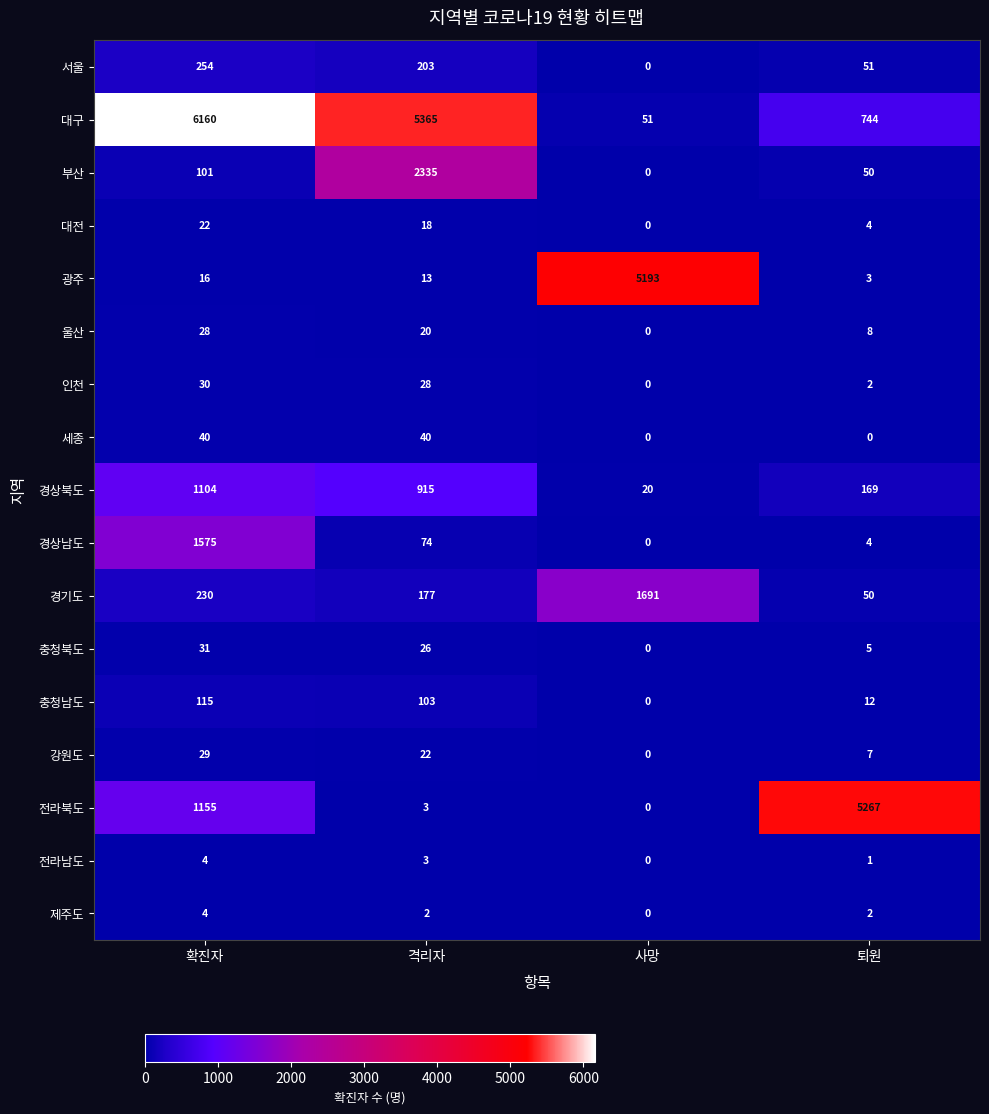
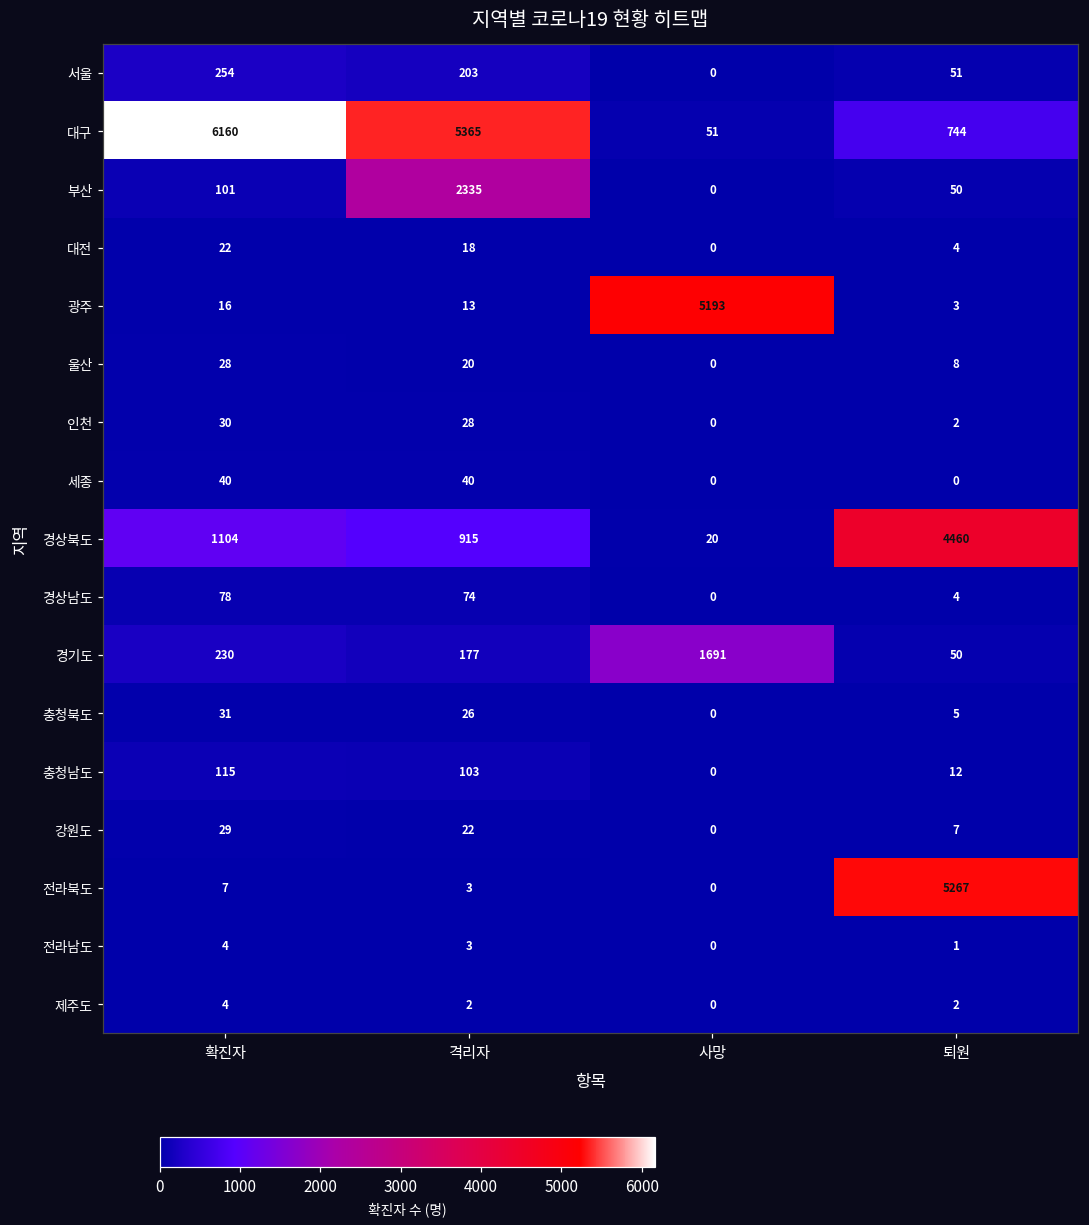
경상북도, 퇴원: 169 -> 4460
경상남도, 확진자: 1575 -> 78
전라북도, 확진자: 1155 -> 7
